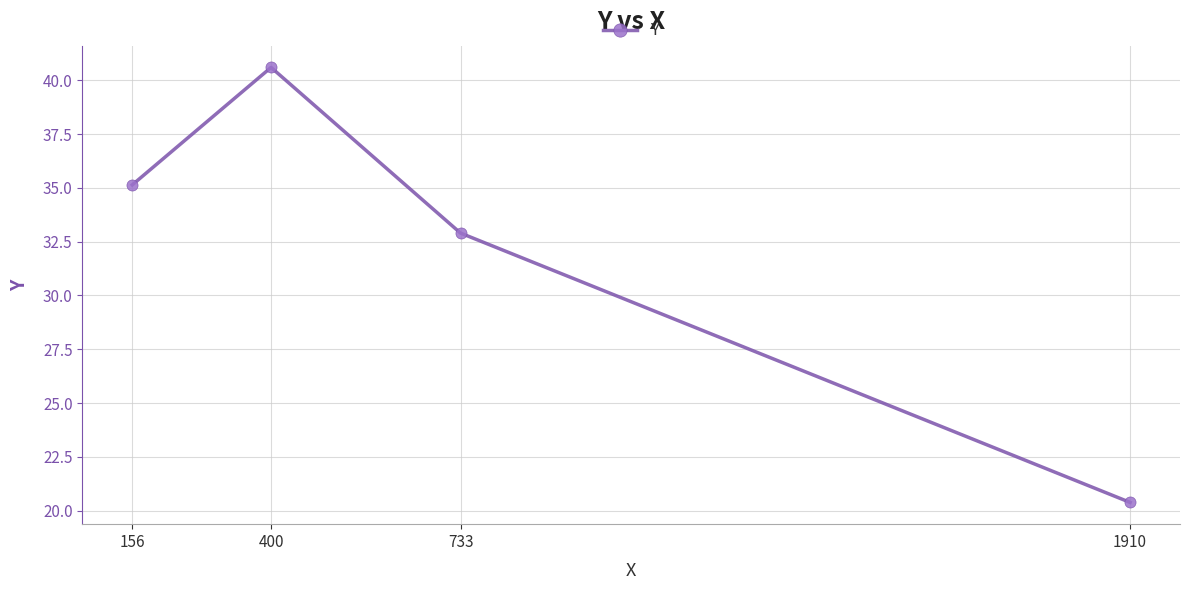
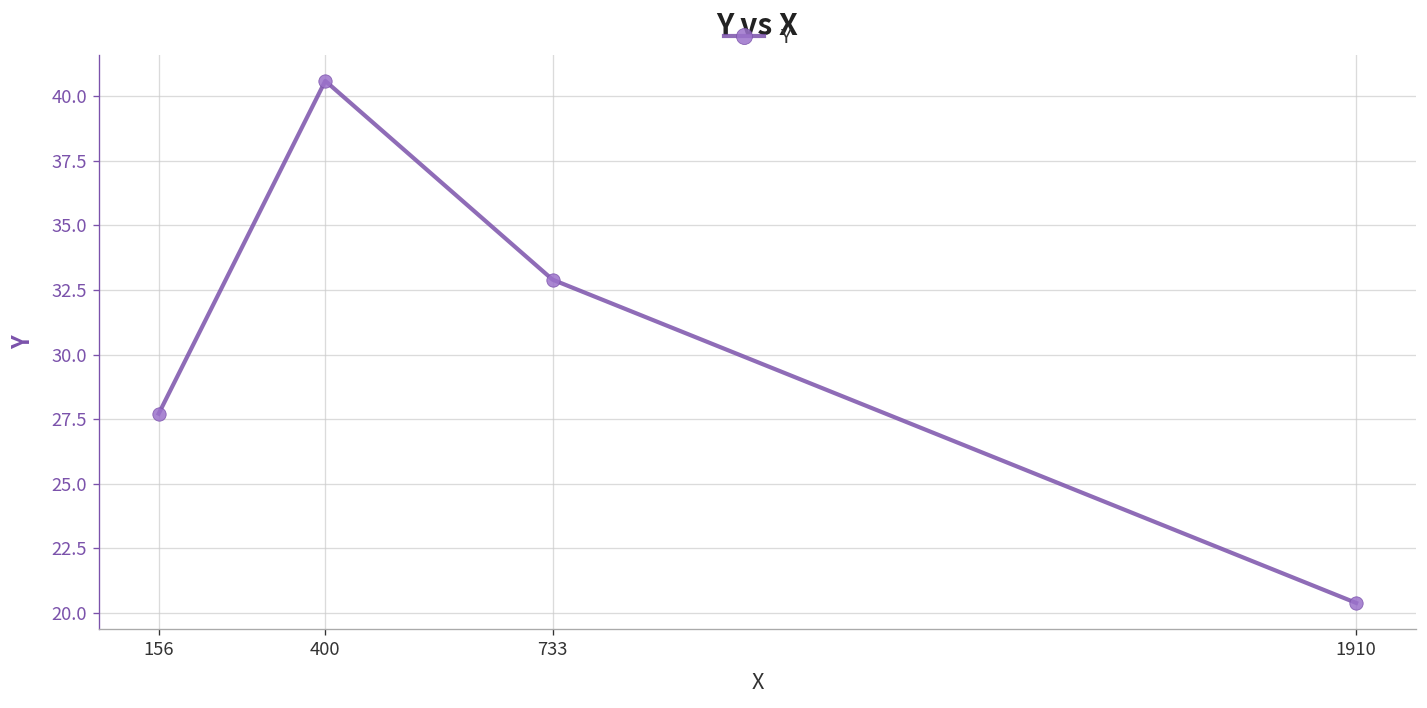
156: 35.1 -> 27.7
